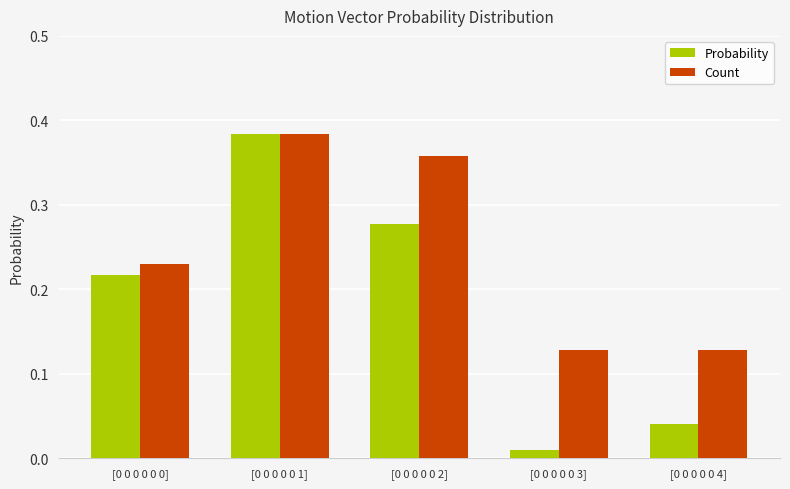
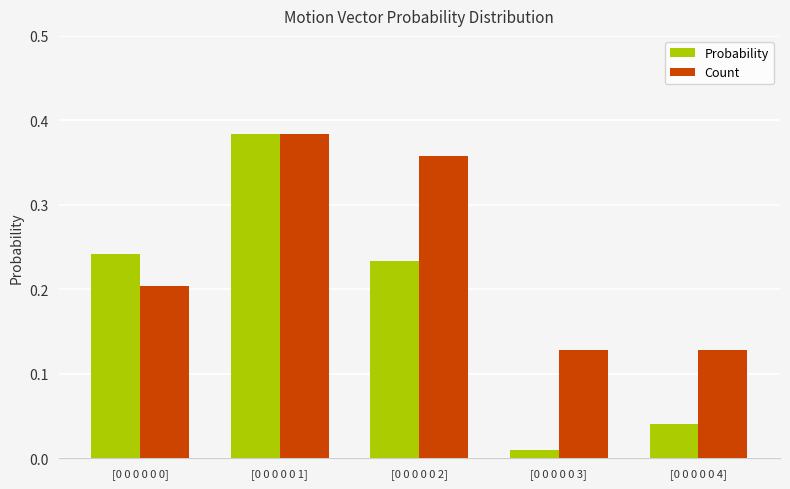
Probability, [0 0 0 0 0 0]: 0.22 -> 0.24
Count, [0 0 0 0 0 0]: 0.23 -> 0.20
Probability, [0 0 0 0 0 2]: 0.28 -> 0.23
